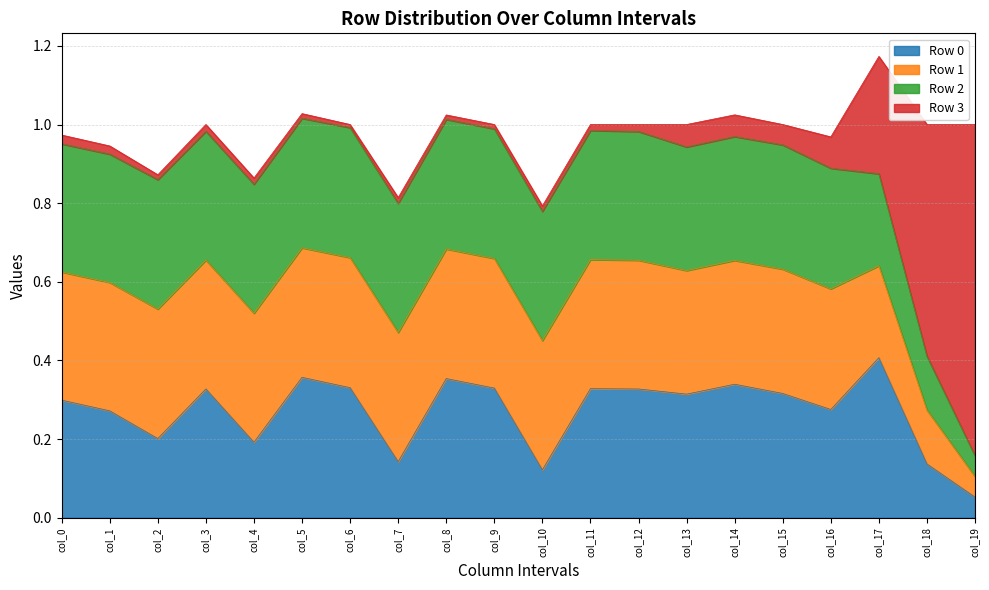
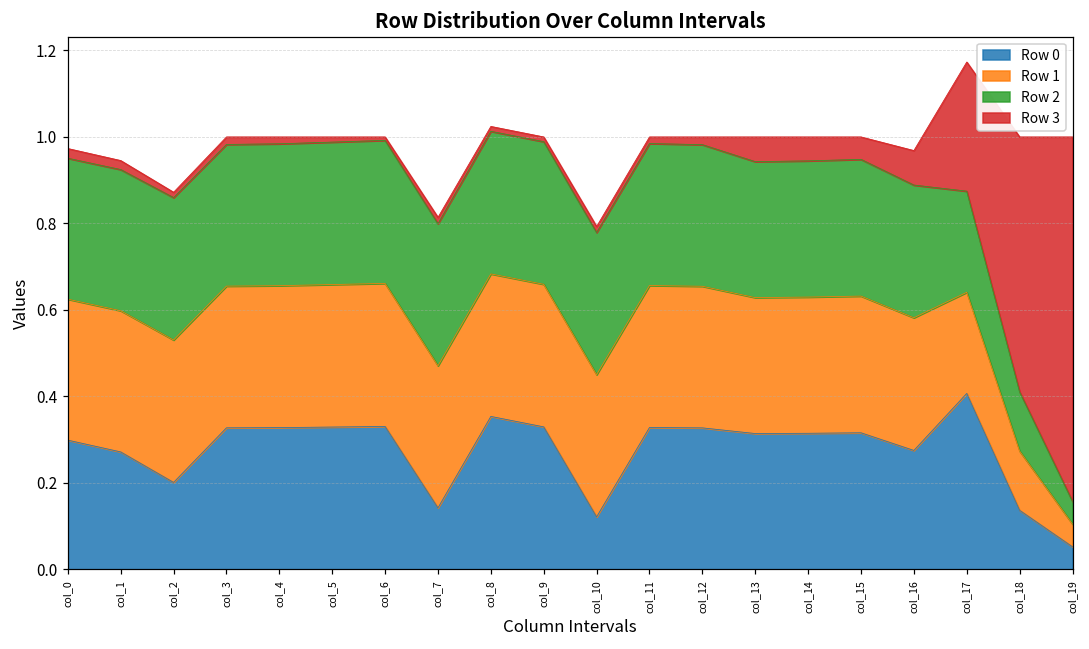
Row 0, col_4: 0.19 -> 0.33
Row 0, col_5: 0.36 -> 0.33
Row 0, col_14: 0.34 -> 0.31
